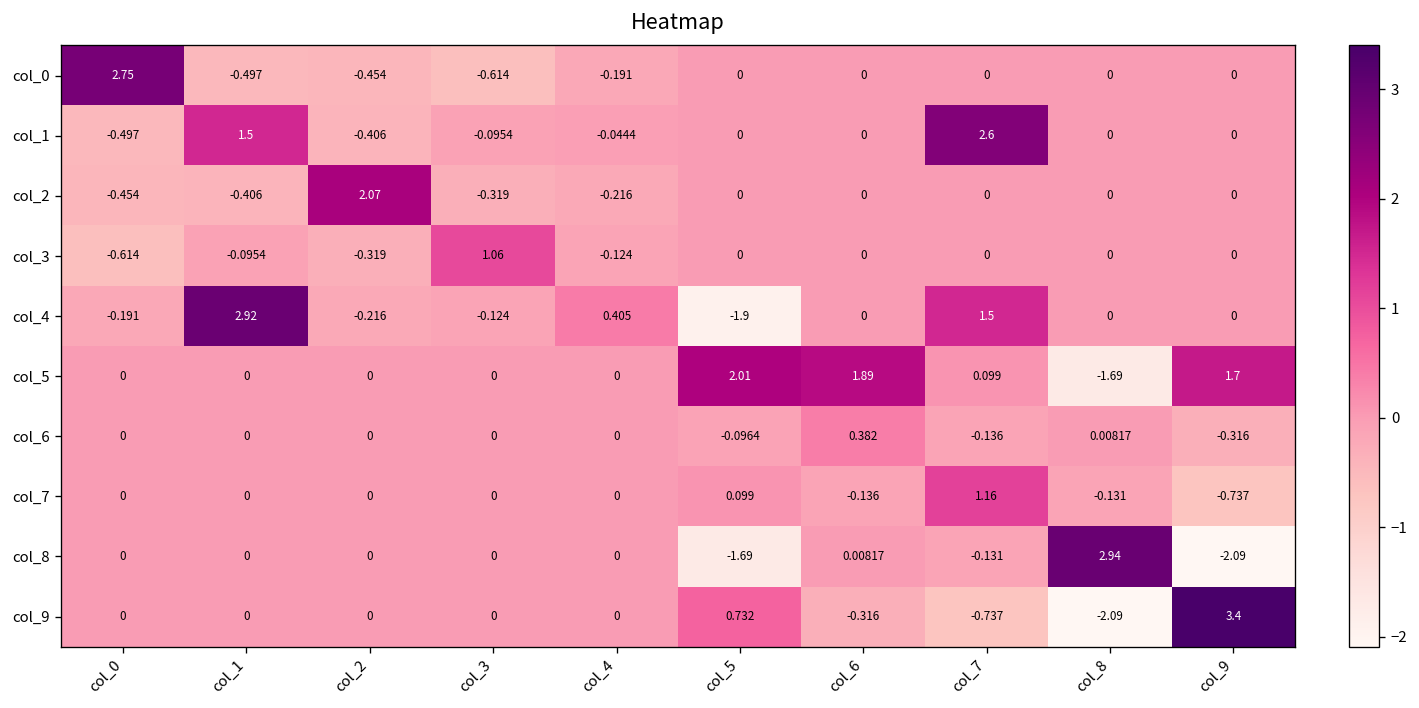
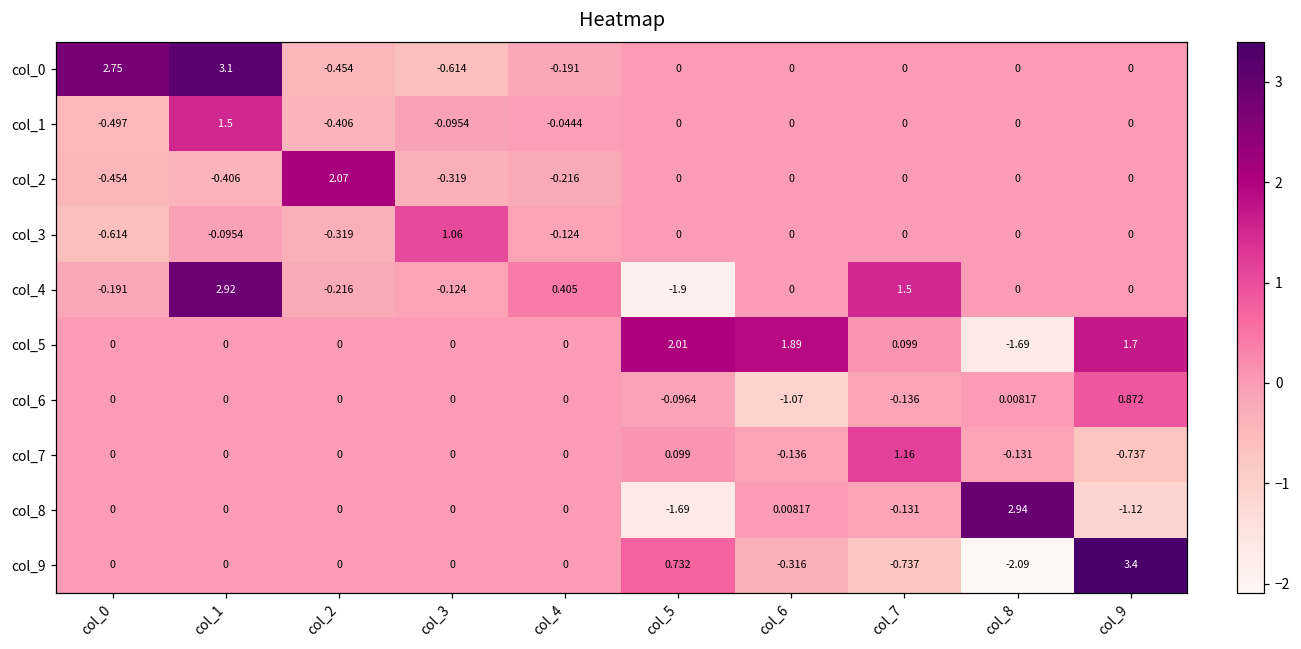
col_0, col_1: -0.497 -> 3.1
col_1, col_7: 2.6 -> 0
col_6, col_6: 0.382 -> -1.07
col_6, col_9: -0.316 -> 0.872
col_8, col_9: -2.09 -> -1.12
